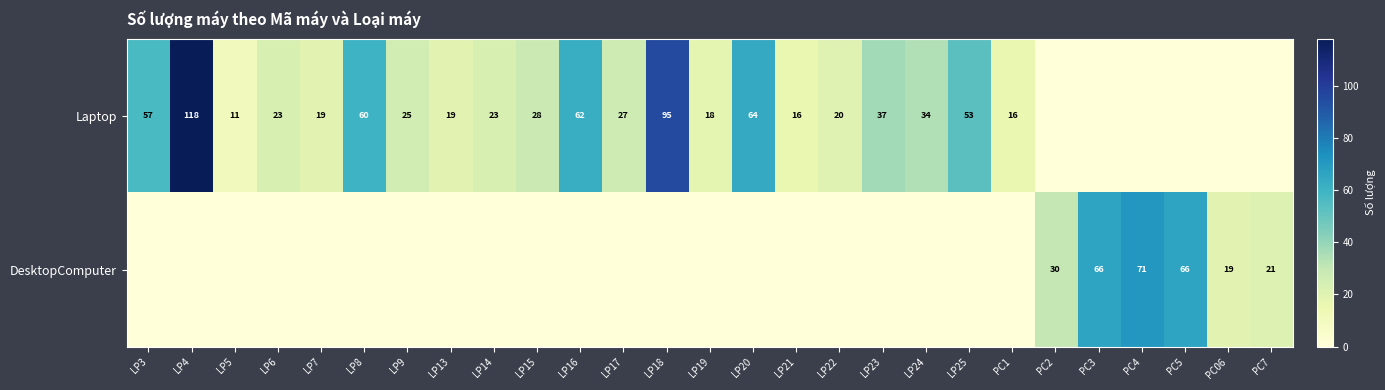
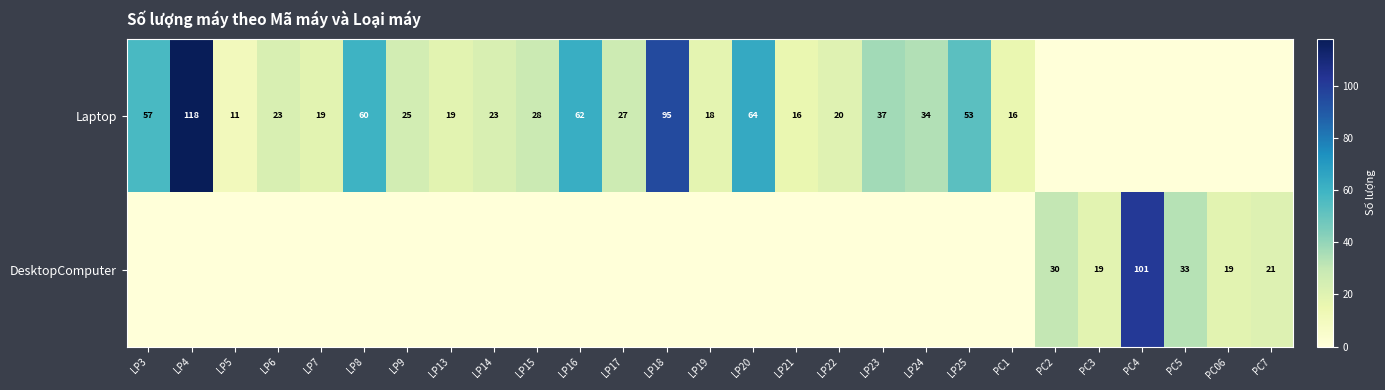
DesktopComputer, PC3: 66 -> 19
DesktopComputer, PC4: 71 -> 101
DesktopComputer, PC5: 66 -> 33
